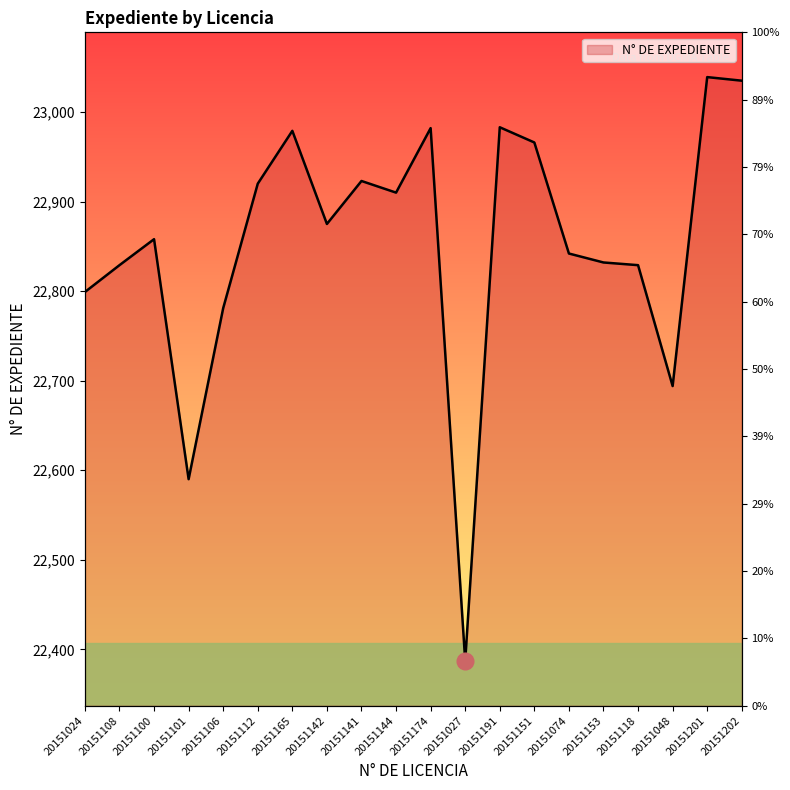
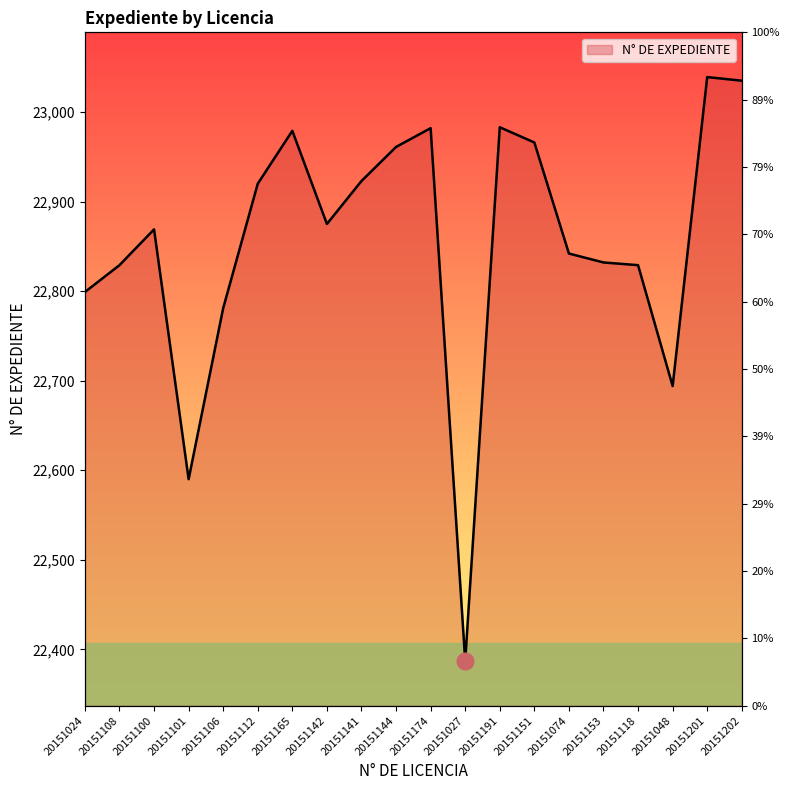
N° DE EXPEDIENTE, 20151100: 22,860 -> 22,870
N° DE EXPEDIENTE, 20151144: 22,910 -> 22,960
